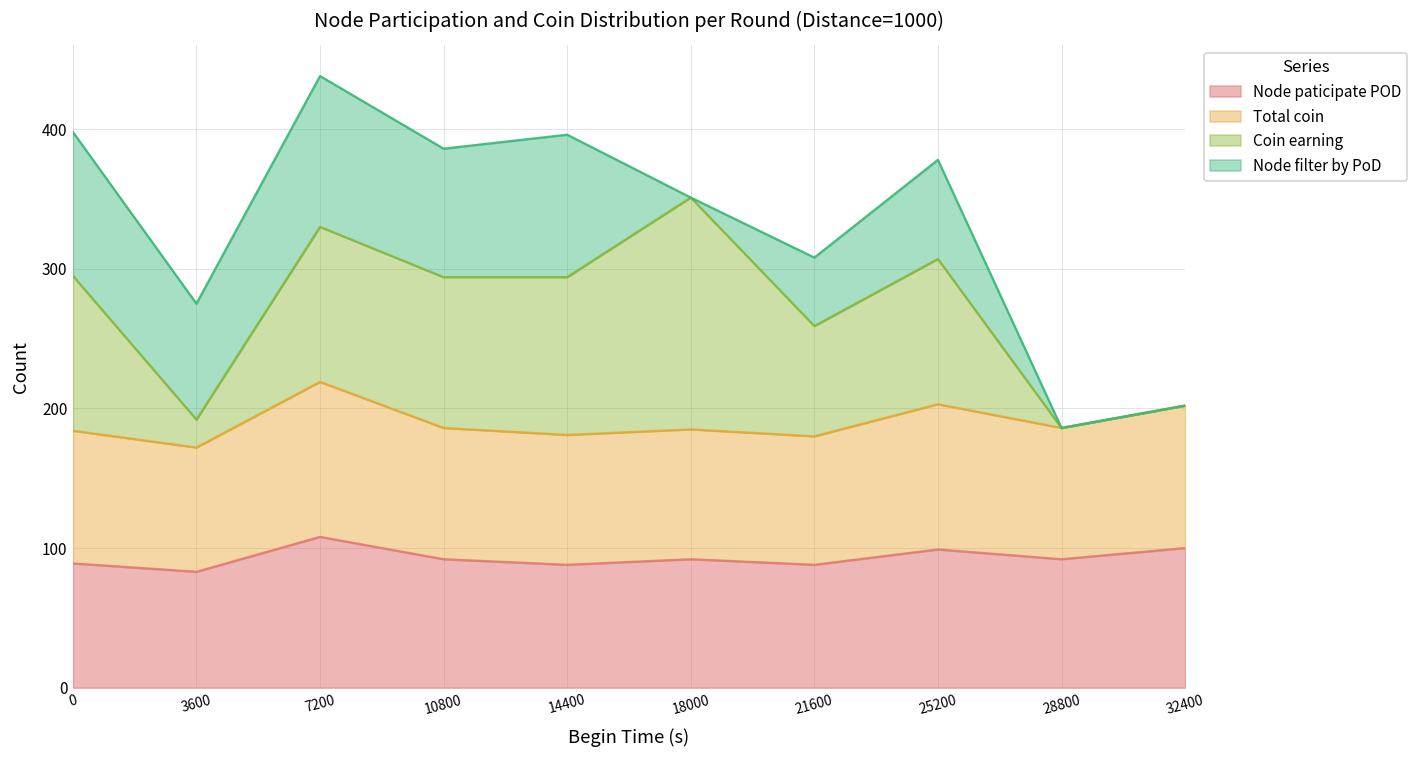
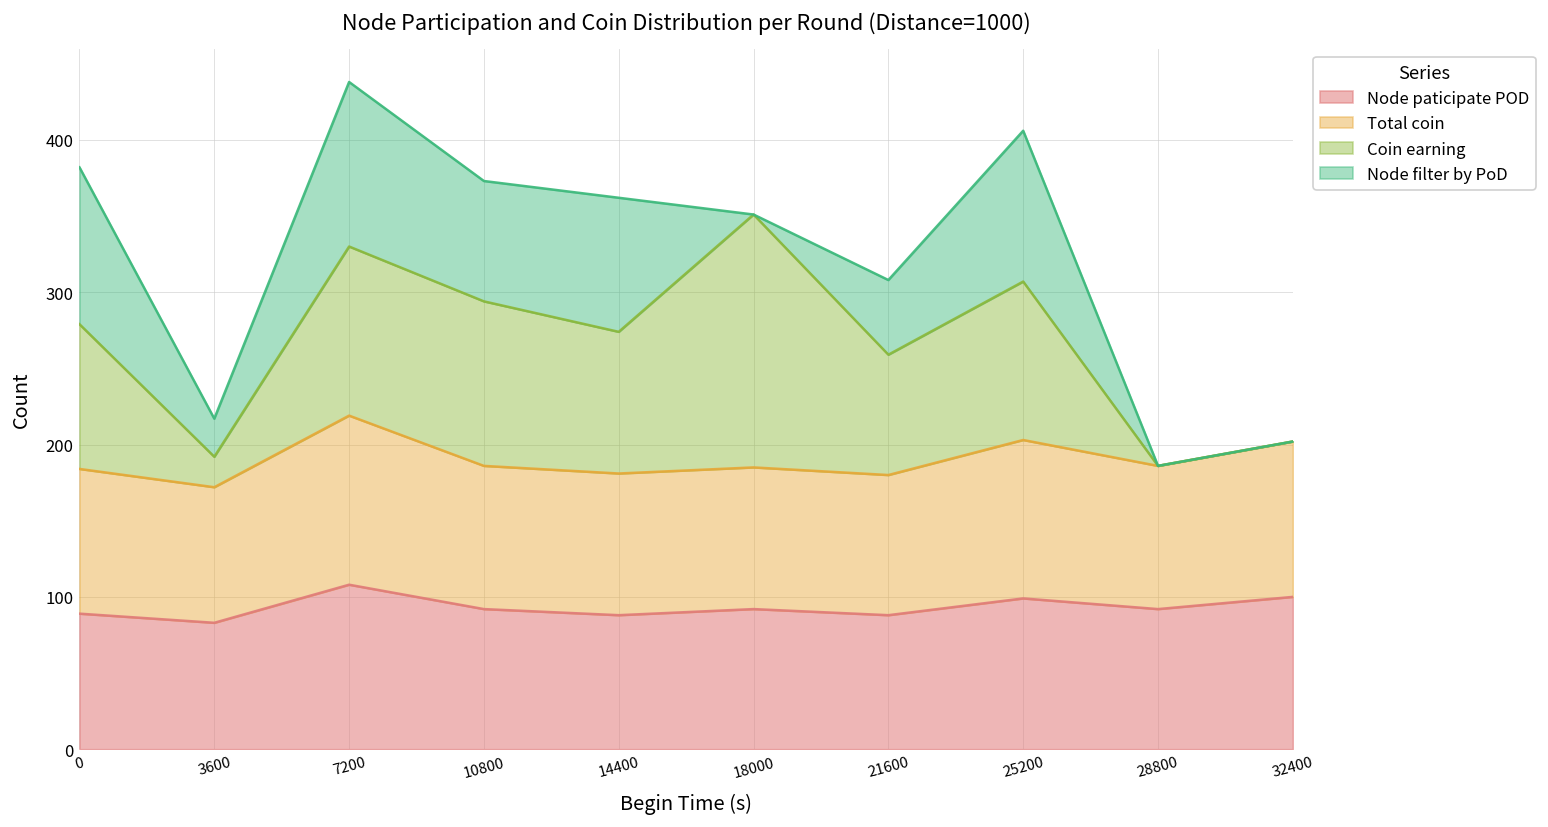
Coin earning, 0: 111 -> 95
Node filter by PoD, 3600: 83 -> 25
Node filter by PoD, 10800: 92 -> 79
Coin earning, 14400: 113 -> 93
Node filter by PoD, 14400: 102 -> 88
Node filter by PoD, 25200: 71 -> 99
